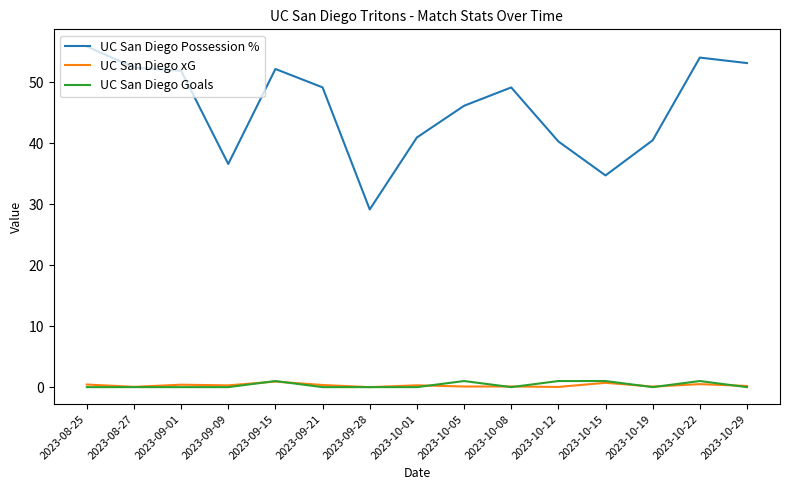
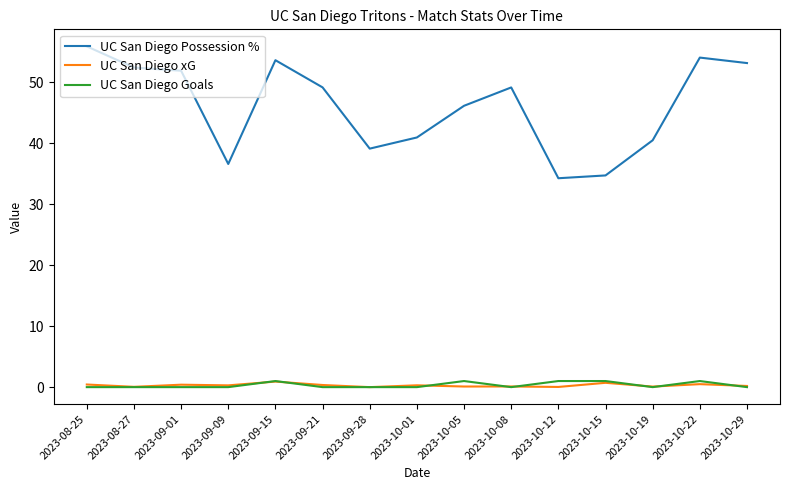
UC San Diego Possession %, 2023-09-15: 52 -> 54
UC San Diego Possession %, 2023-09-28: 29 -> 39
UC San Diego Possession %, 2023-10-12: 40 -> 34
